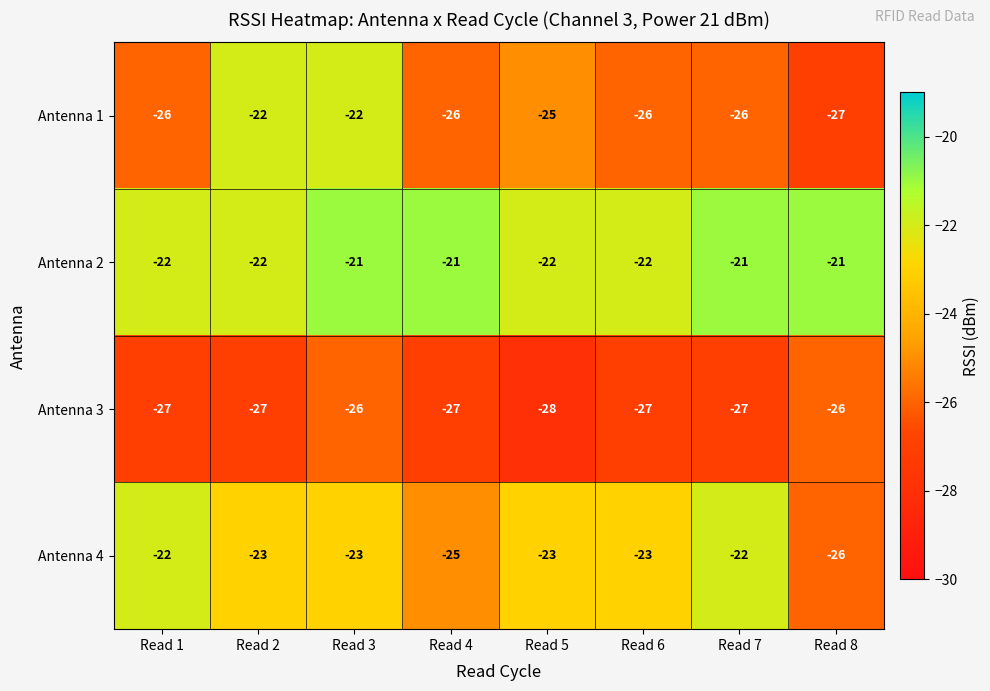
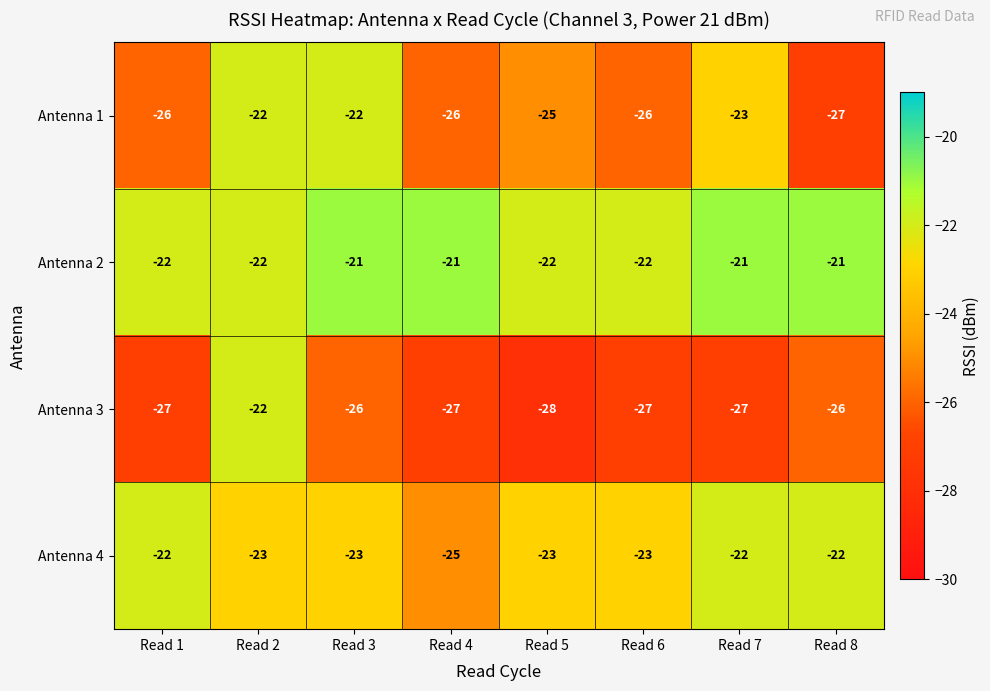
Antenna 1, Read 7: -26 -> -23
Antenna 3, Read 2: -27 -> -22
Antenna 4, Read 8: -26 -> -22
